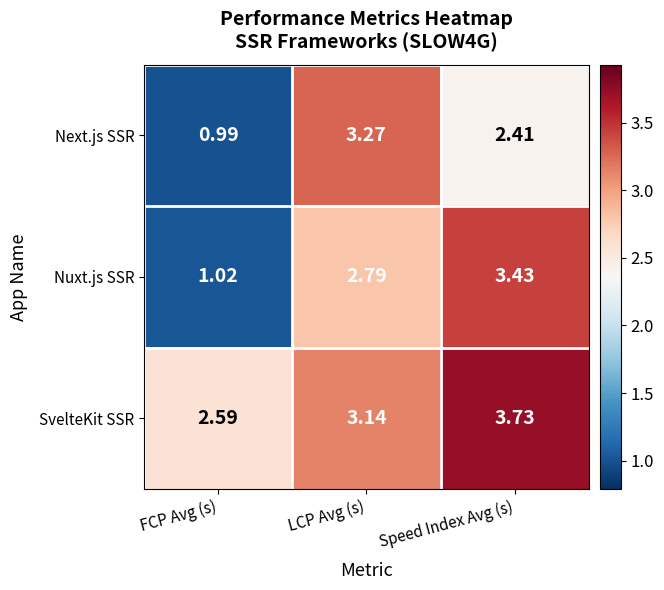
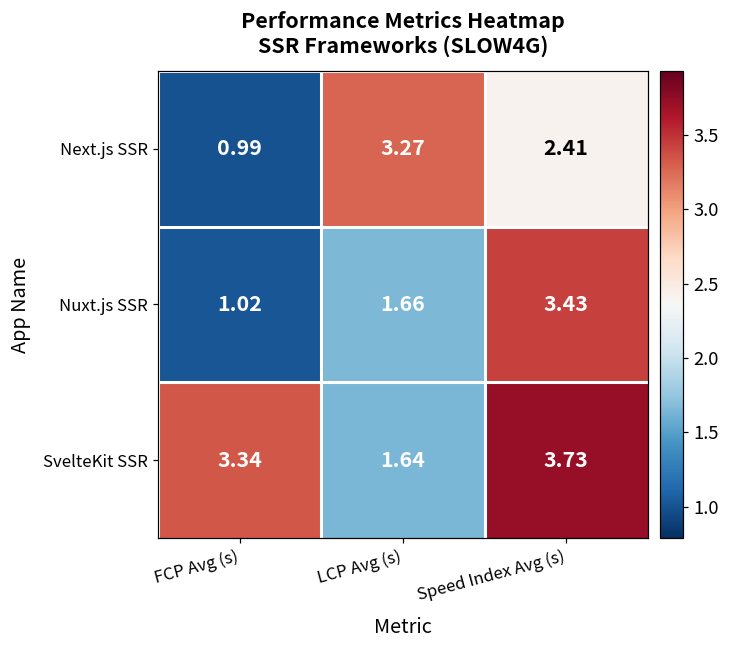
Nuxt.js SSR, LCP Avg (s): 2.79 -> 1.66
SvelteKit SSR, FCP Avg (s): 2.59 -> 3.34
SvelteKit SSR, LCP Avg (s): 3.14 -> 1.64
